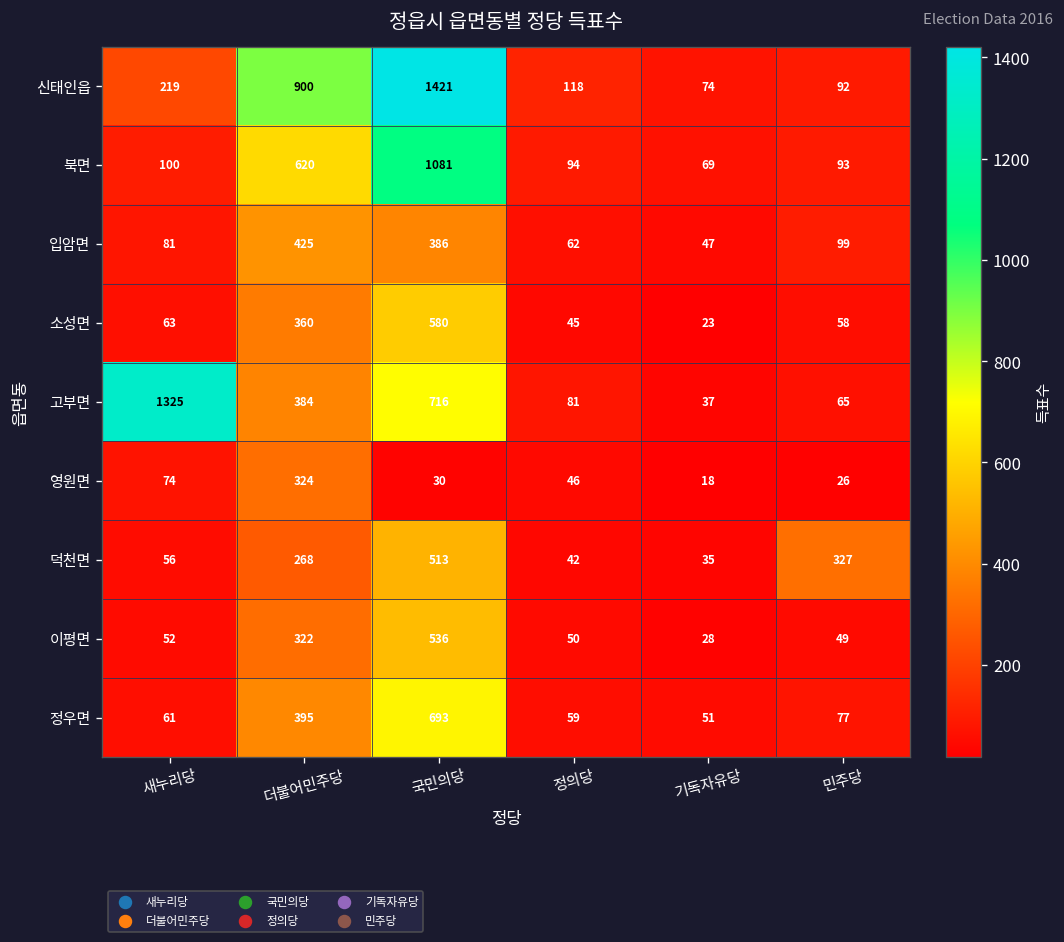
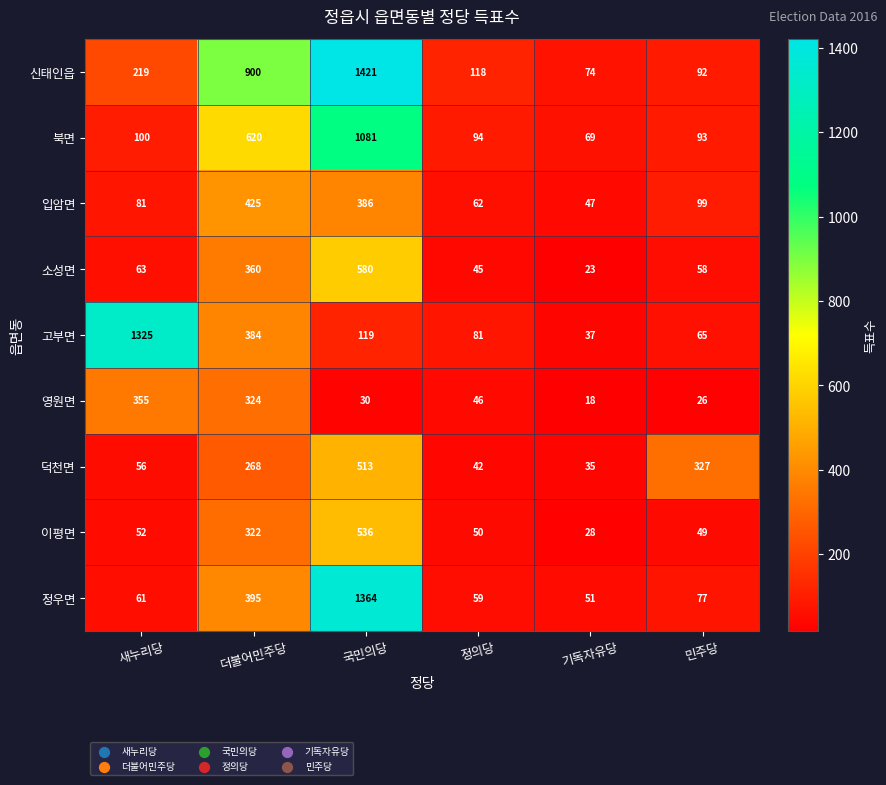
고부면, 국민의당: 716 -> 119
영원면, 새누리당: 74 -> 355
정우면, 국민의당: 693 -> 1364
